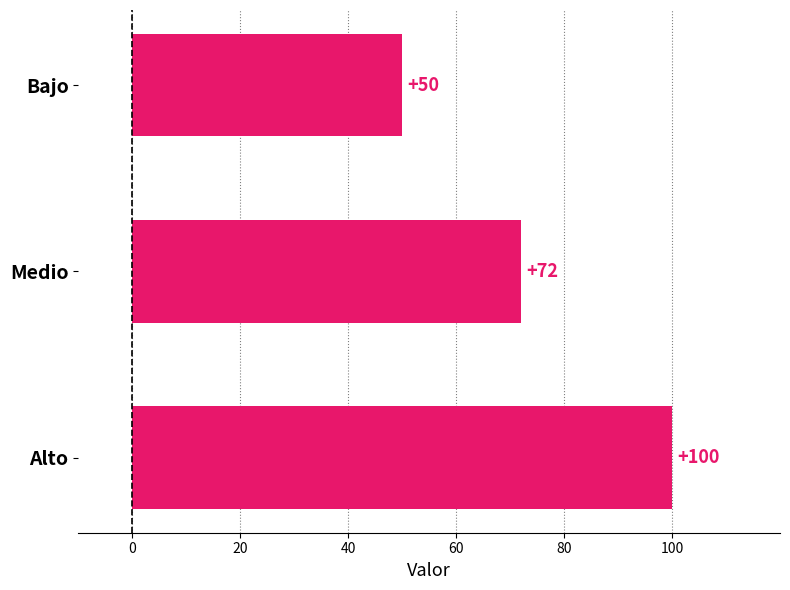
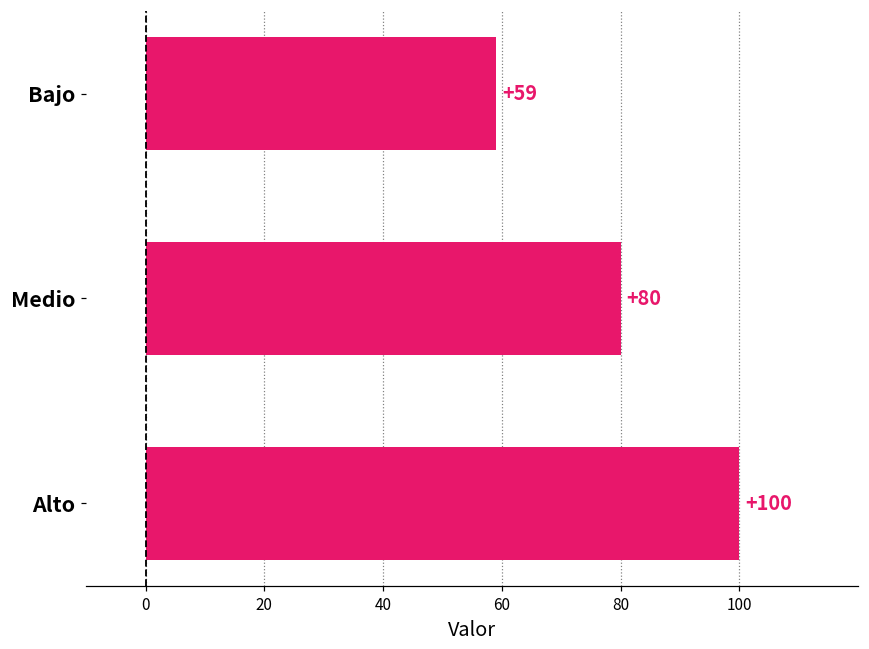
Bajo: +50 -> +59
Medio: +72 -> +80
